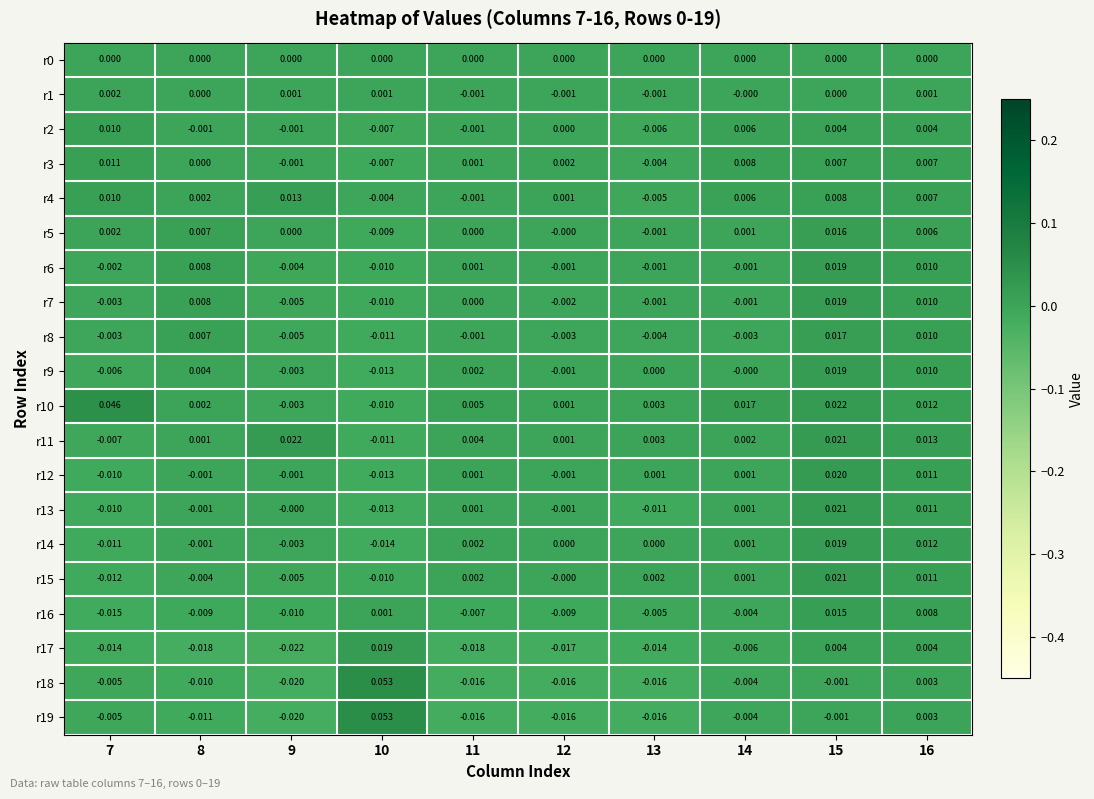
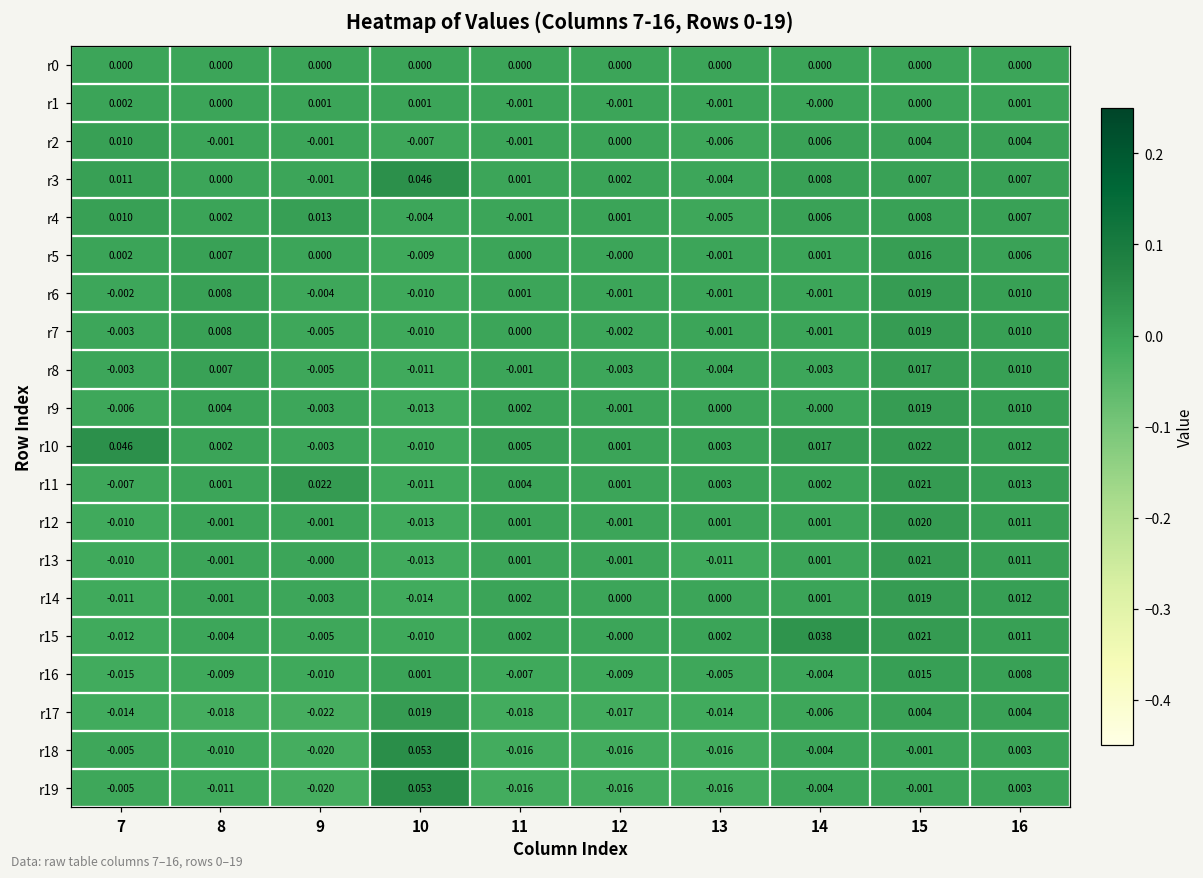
r3, 10: -0.007 -> 0.046
r15, 14: 0.001 -> 0.038
